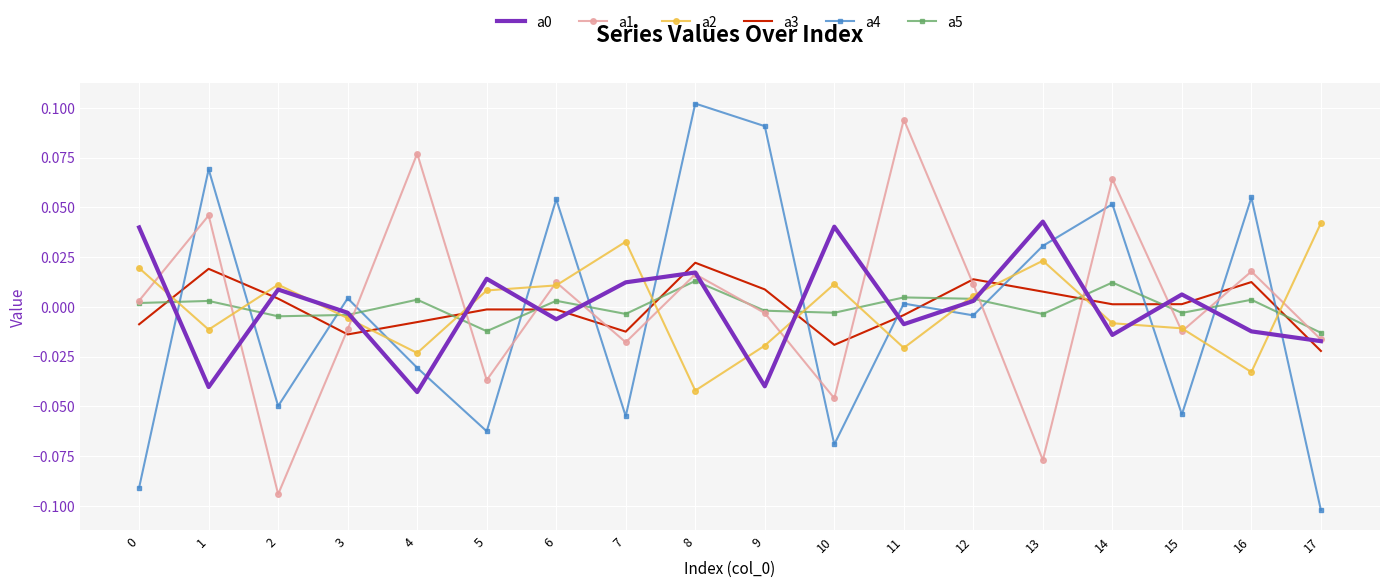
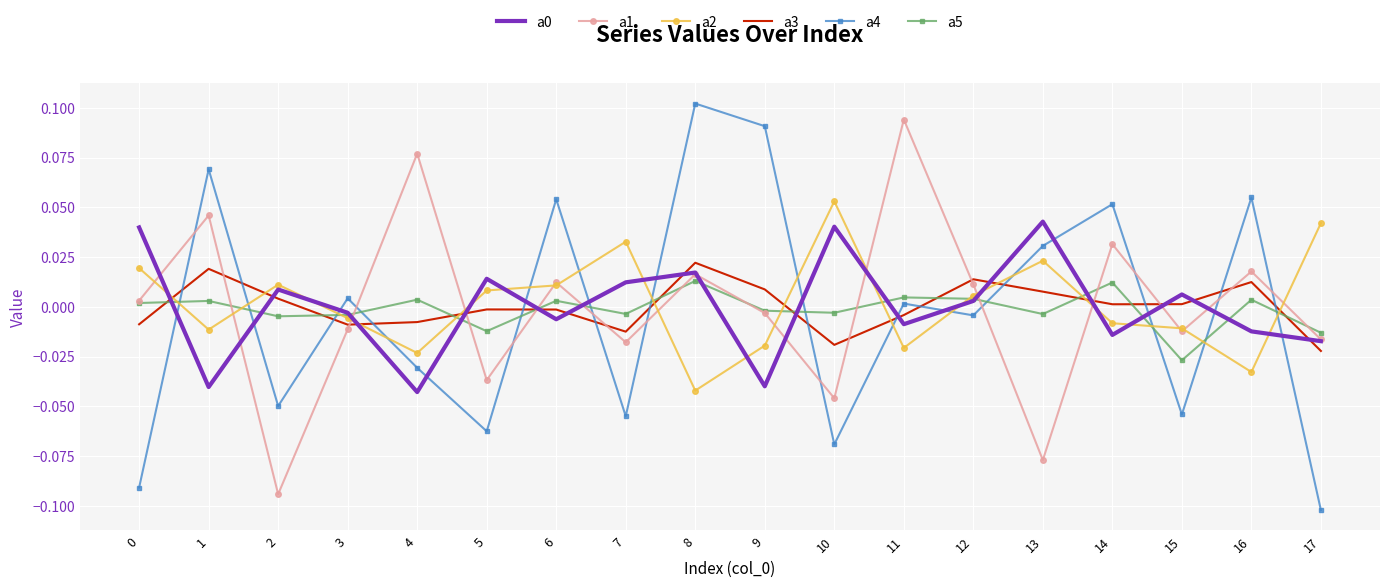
a3, 3: -0.014 -> -0.009
a2, 10: 0.011 -> 0.053
a1, 14: 0.064 -> 0.032
a5, 15: -0.003 -> -0.027
